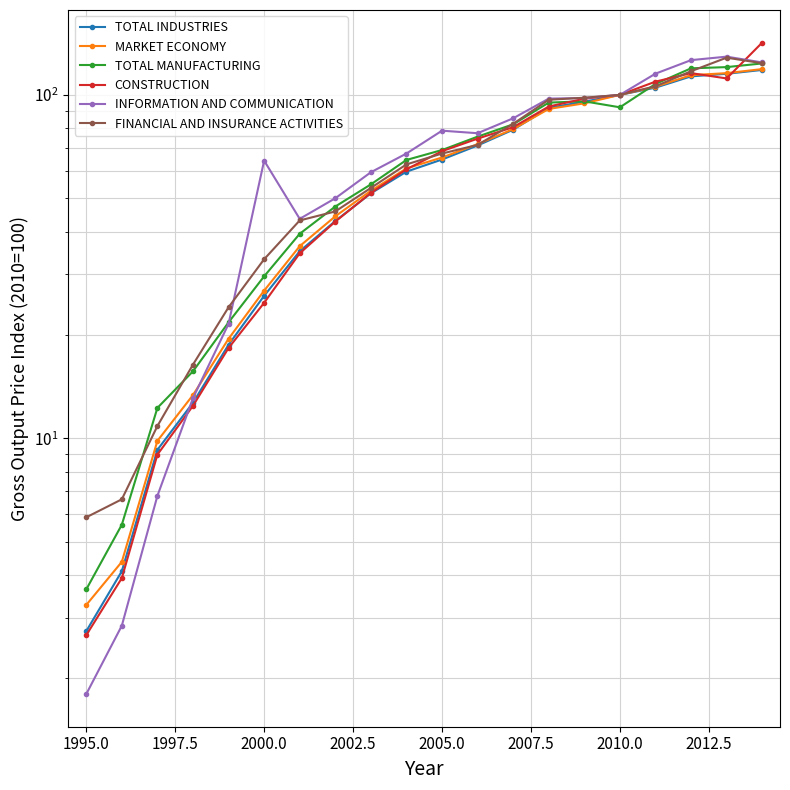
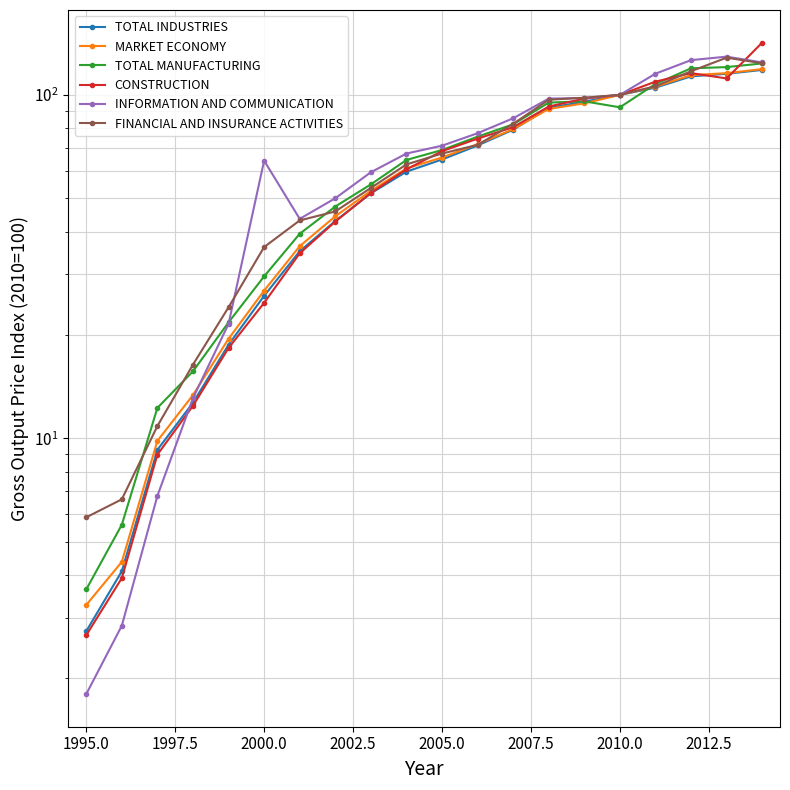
FINANCIAL AND INSURANCE ACTIVITIES, 2000.0: 33 -> 36
INFORMATION AND COMMUNICATION, 2005.0: 79 -> 71
